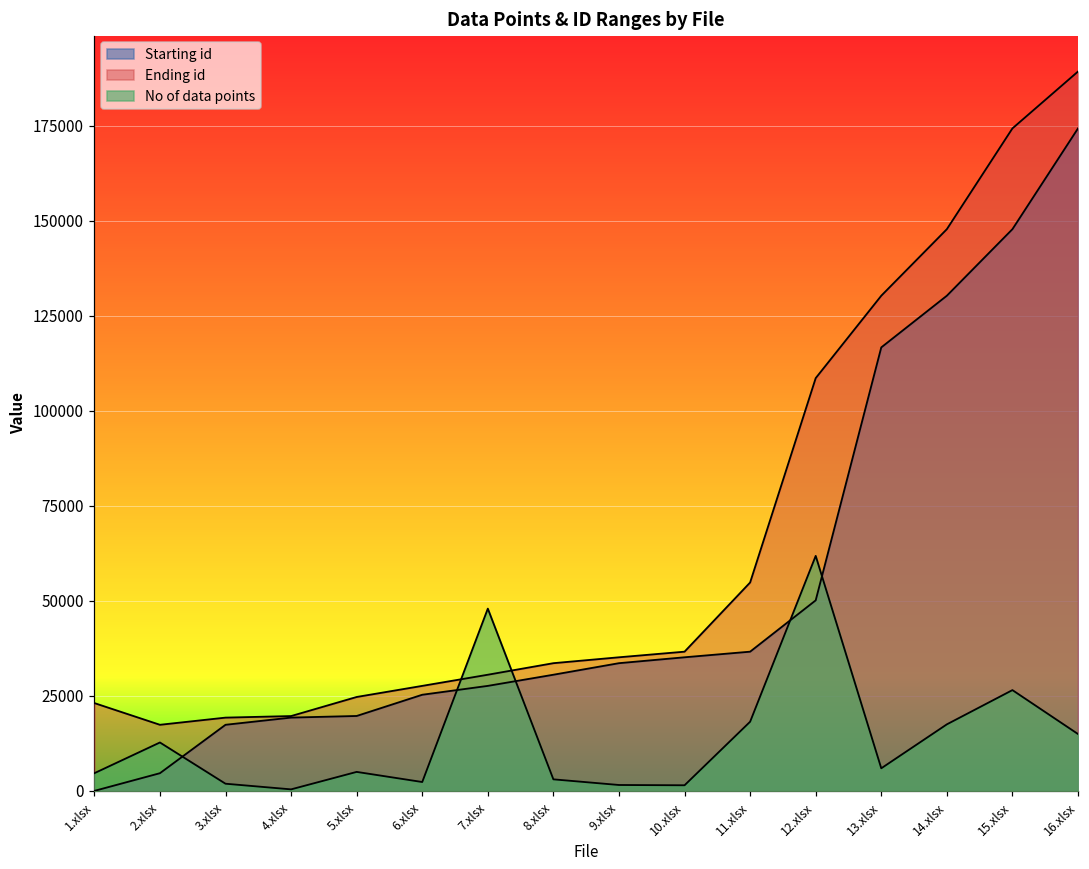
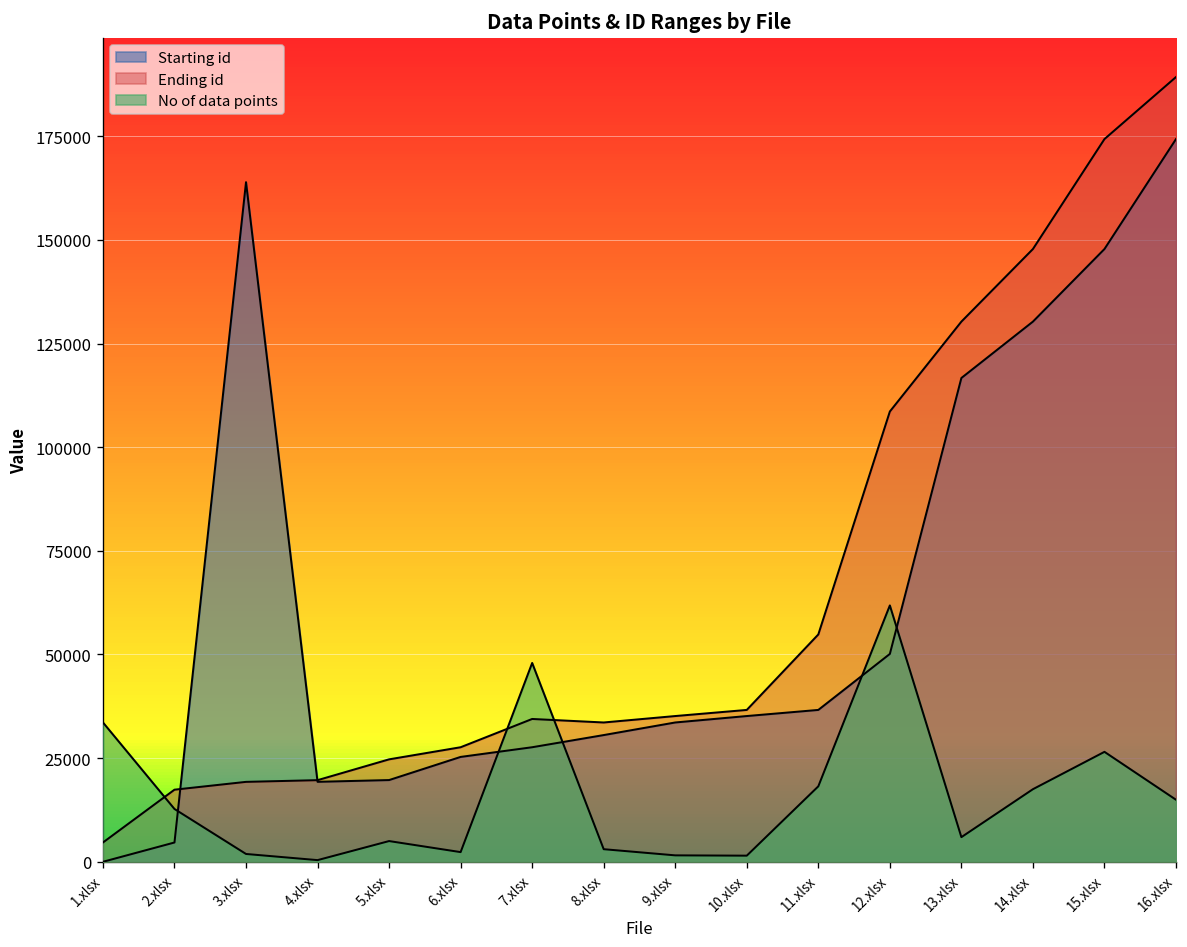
Ending id, 1.xlsx: 23000 -> 5000
No of data points, 1.xlsx: 5000 -> 34000
Starting id, 3.xlsx: 17000 -> 164000
Ending id, 7.xlsx: 31000 -> 34000
